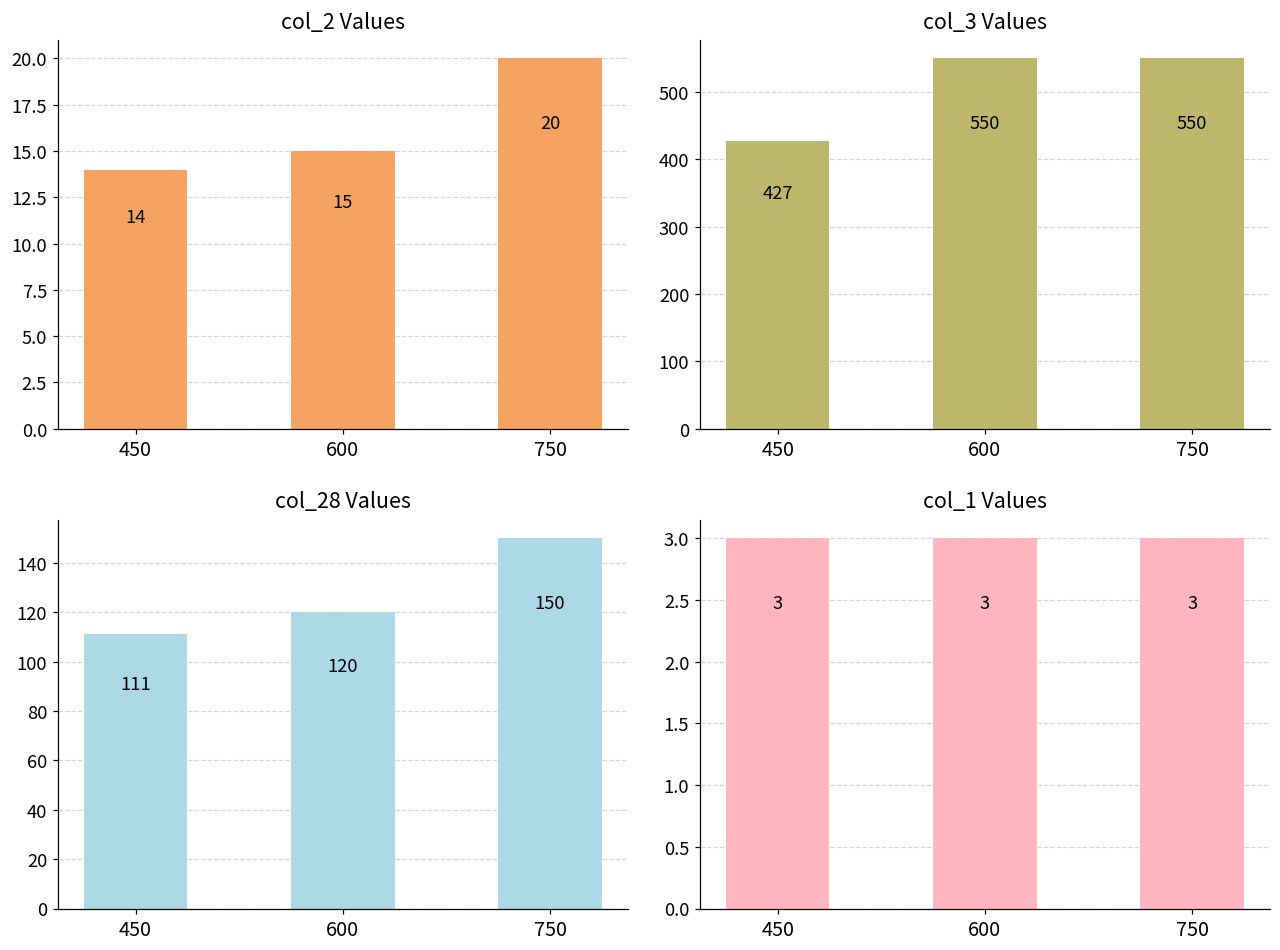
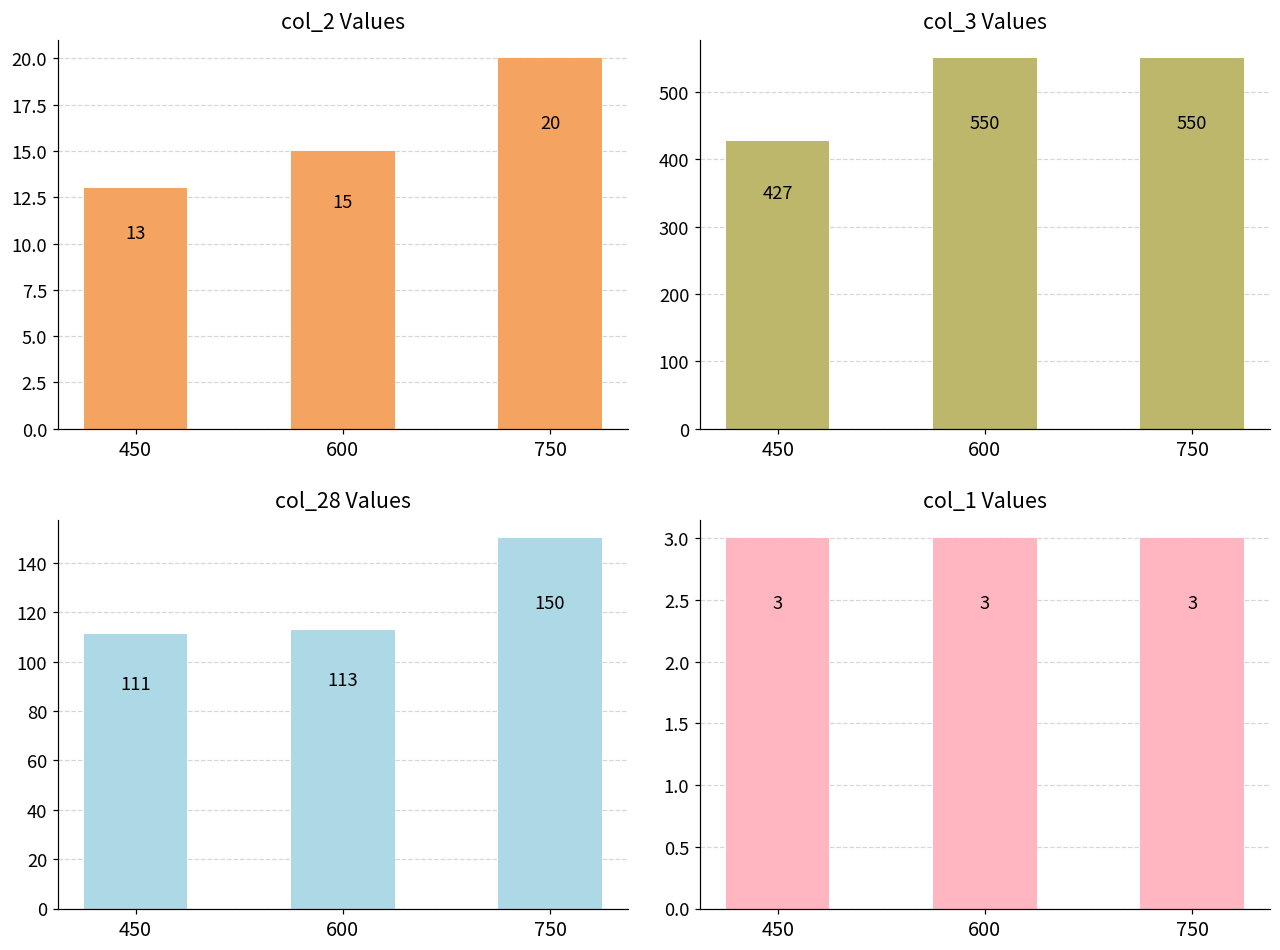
col_2 Values, 450: 14 -> 13
col_28 Values, 600: 120 -> 113
